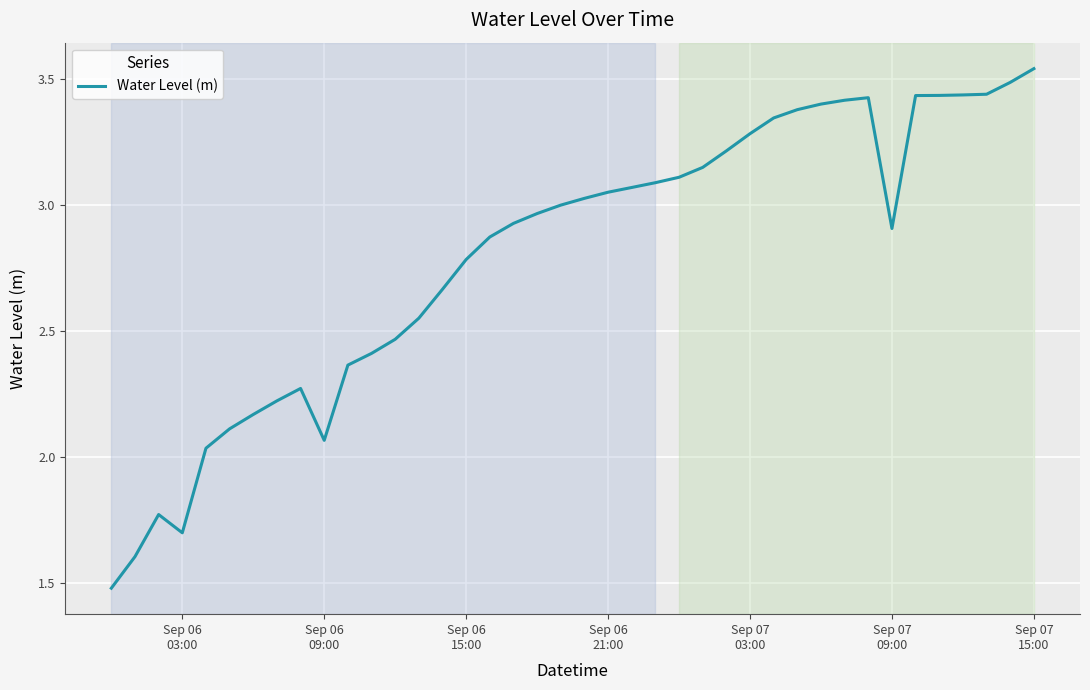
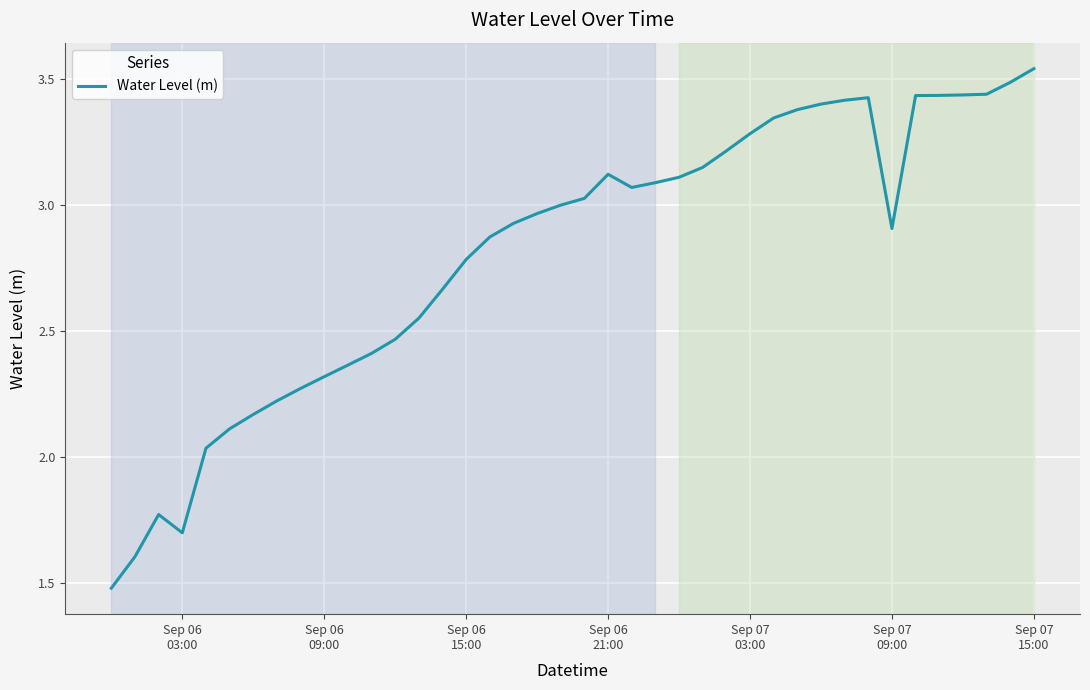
Sep 06 09:00: 2.07 -> 2.32
Sep 06 21:00: 3.05 -> 3.12
